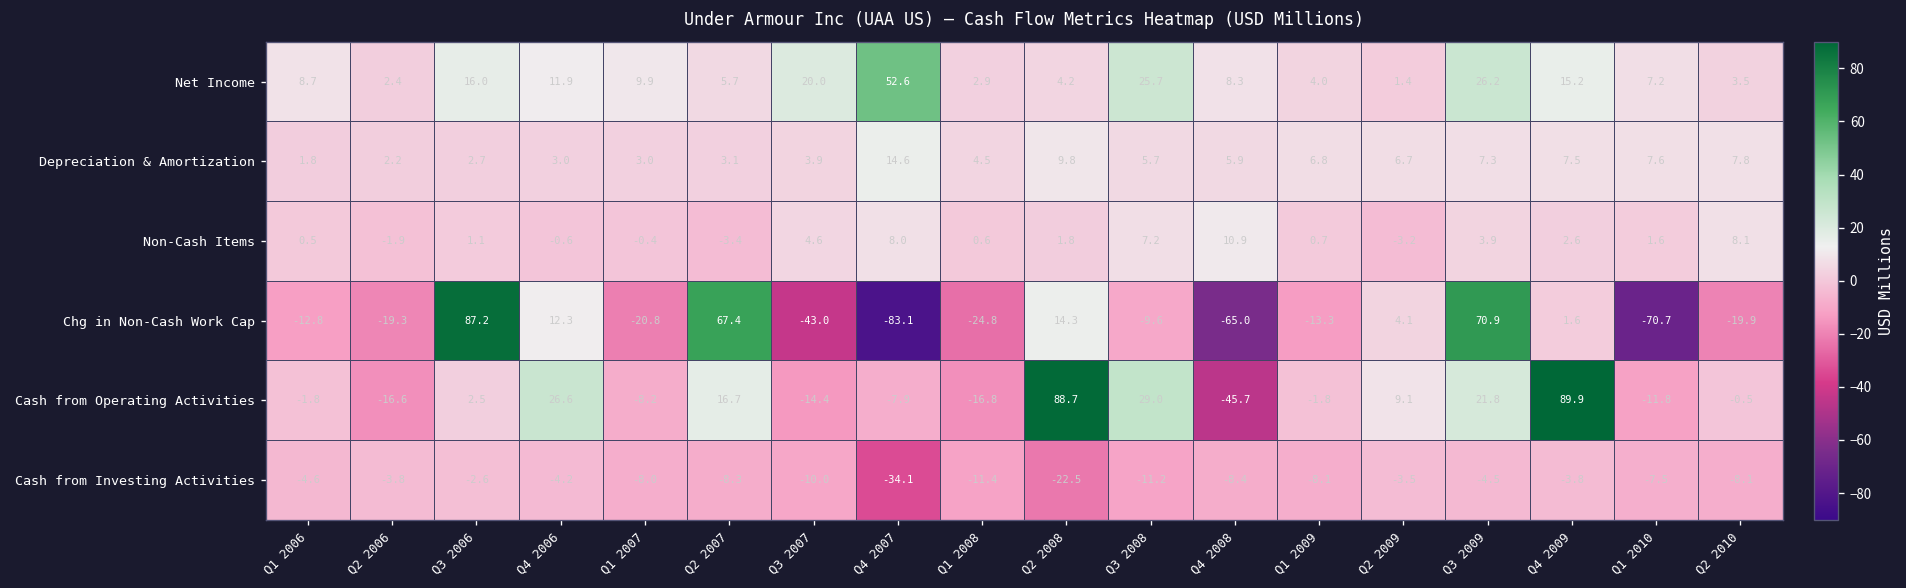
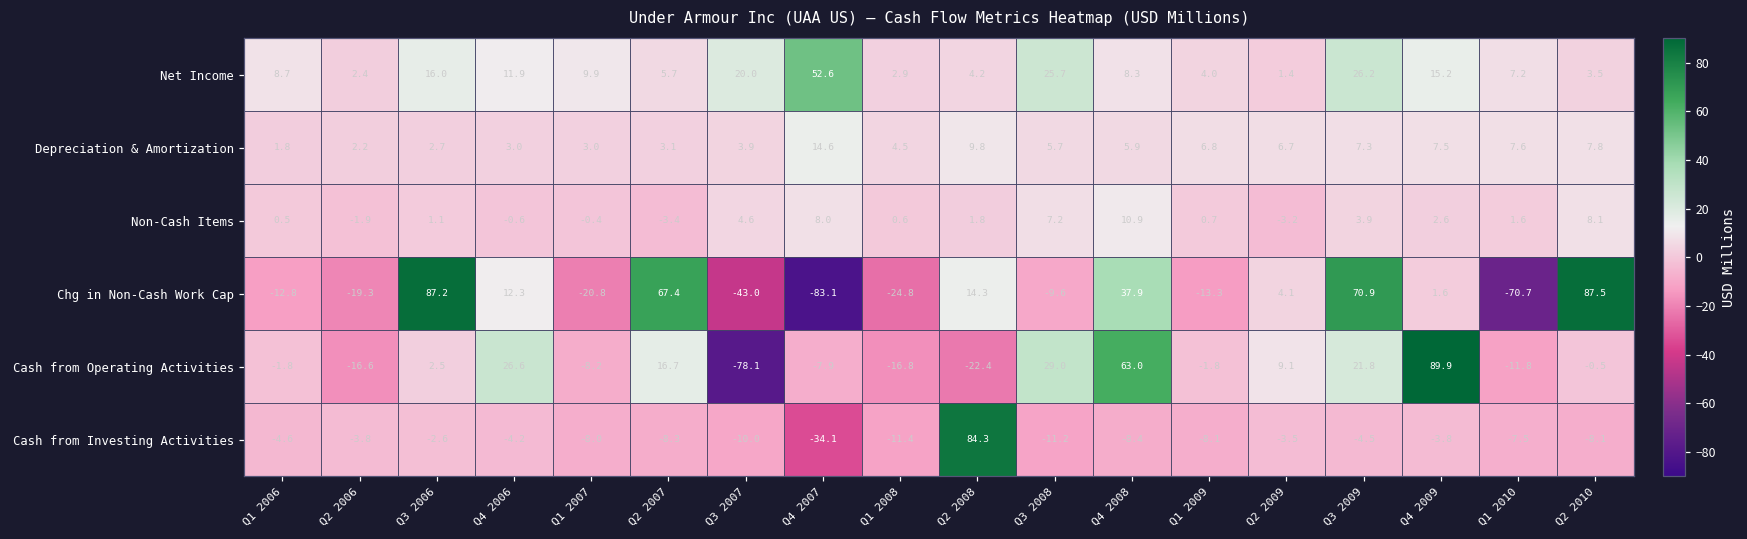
Chg in Non-Cash Work Cap, Q4 2008: -65.0 -> 37.9
Chg in Non-Cash Work Cap, Q2 2010: -19.9 -> 87.5
Cash from Operating Activities, Q3 2007: -14.4 -> -78.1
Cash from Operating Activities, Q2 2008: 88.7 -> -22.4
Cash from Operating Activities, Q4 2008: -45.7 -> 63.0
Cash from Investing Activities, Q2 2008: -22.5 -> 84.3
